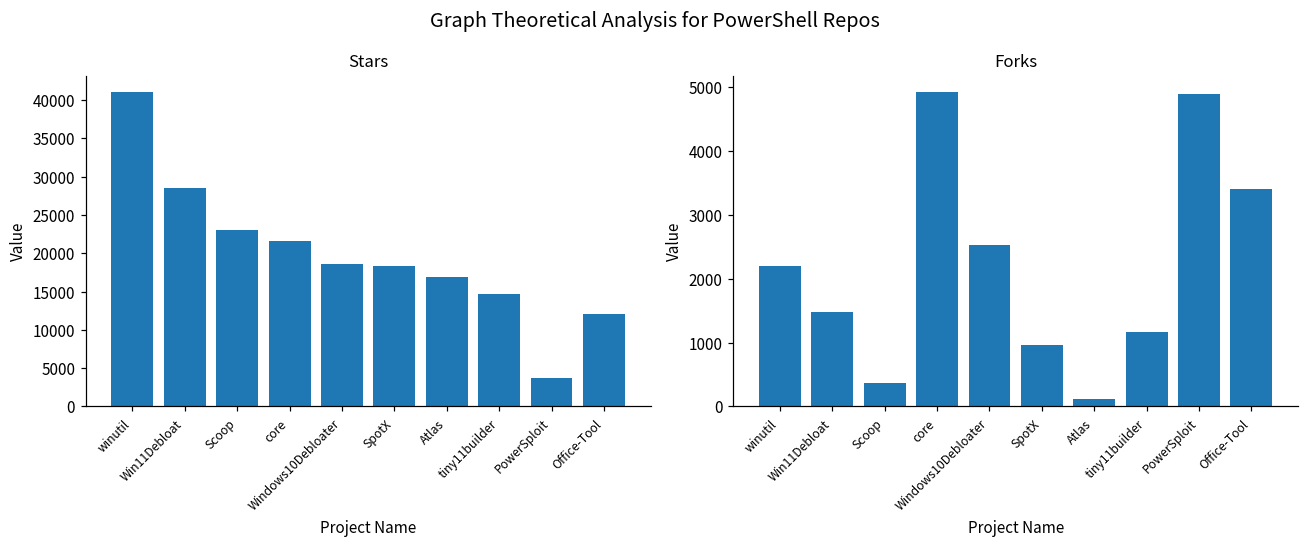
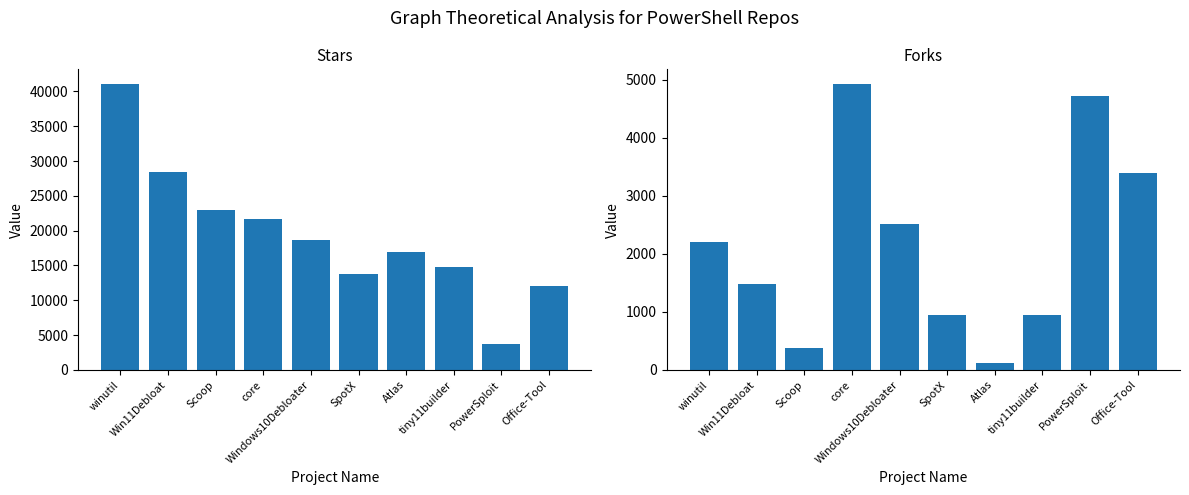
Stars, SpotX: 18000 -> 14000
Forks, tiny11builder: 1200 -> 1000
Forks, PowerSploit: 4900 -> 4700
